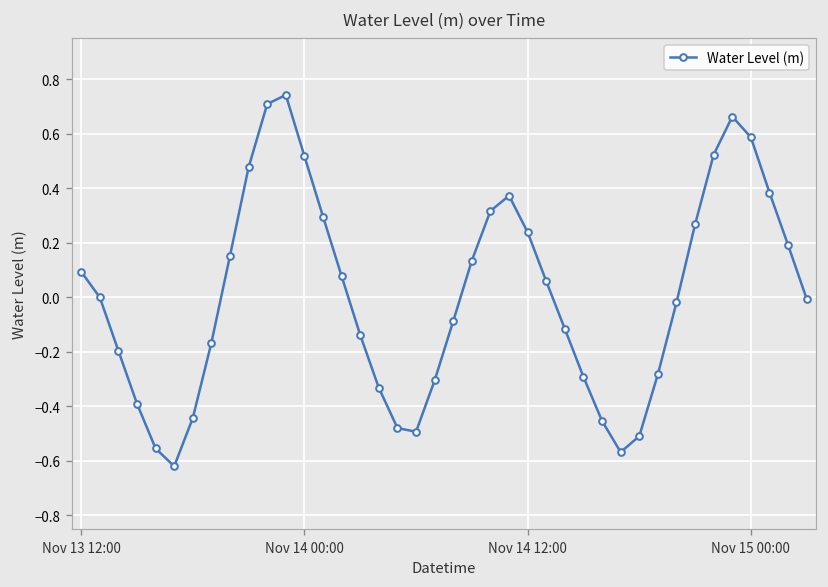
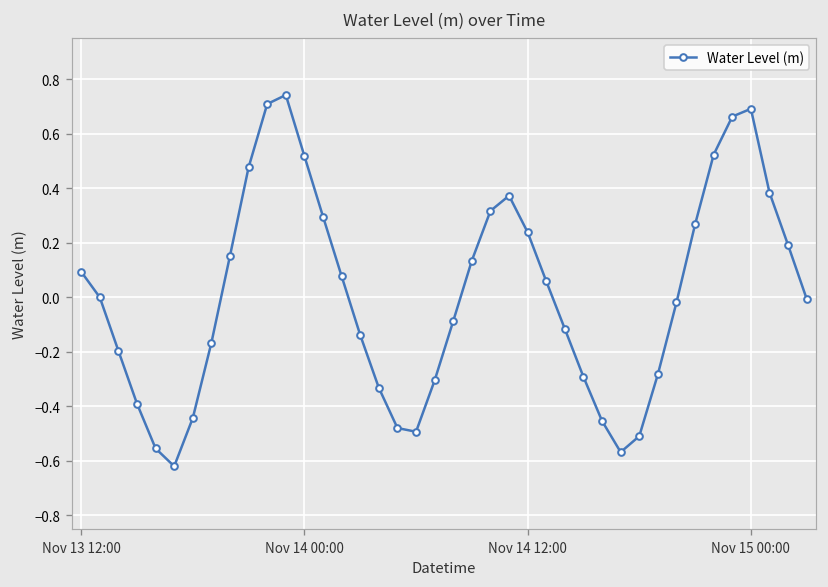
Nov 15 00:00: 0.59 -> 0.69
